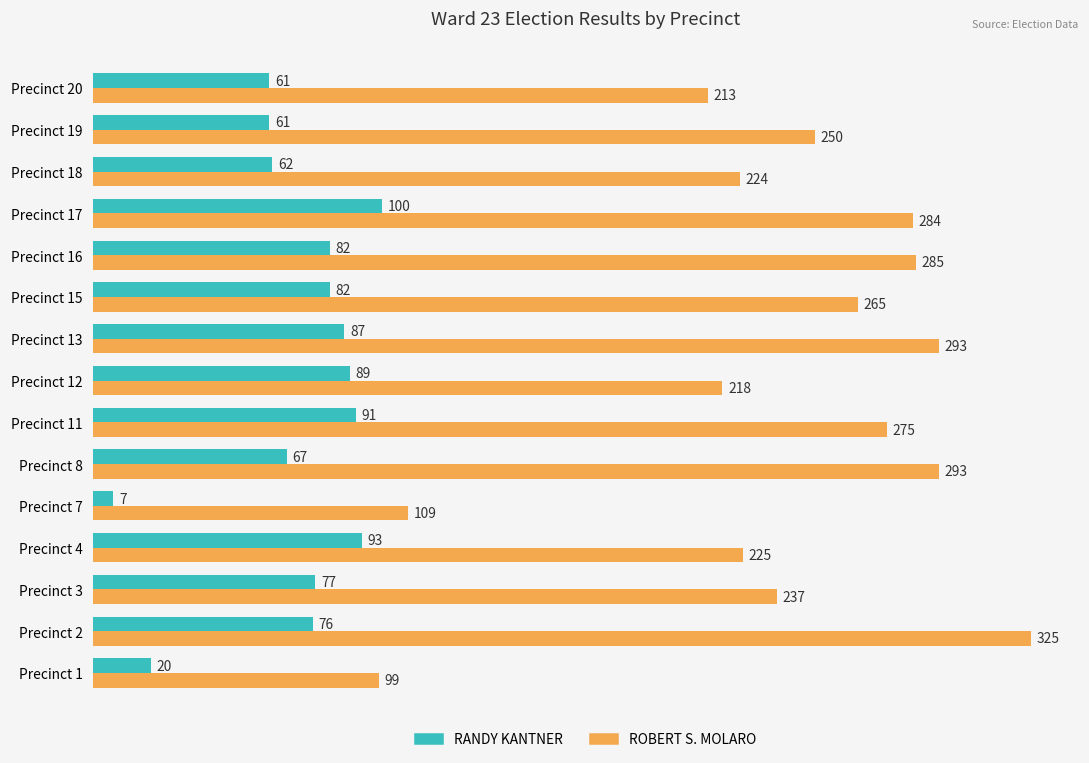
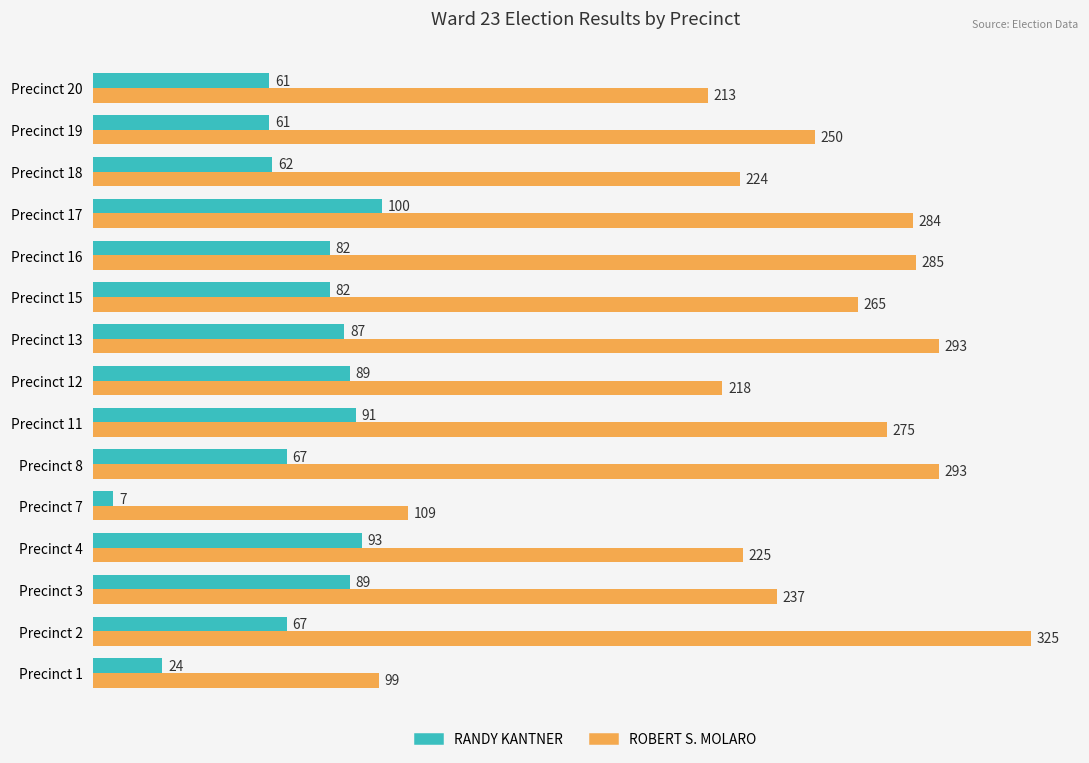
RANDY KANTNER, Precinct 3: 77 -> 89
RANDY KANTNER, Precinct 2: 76 -> 67
RANDY KANTNER, Precinct 1: 20 -> 24
